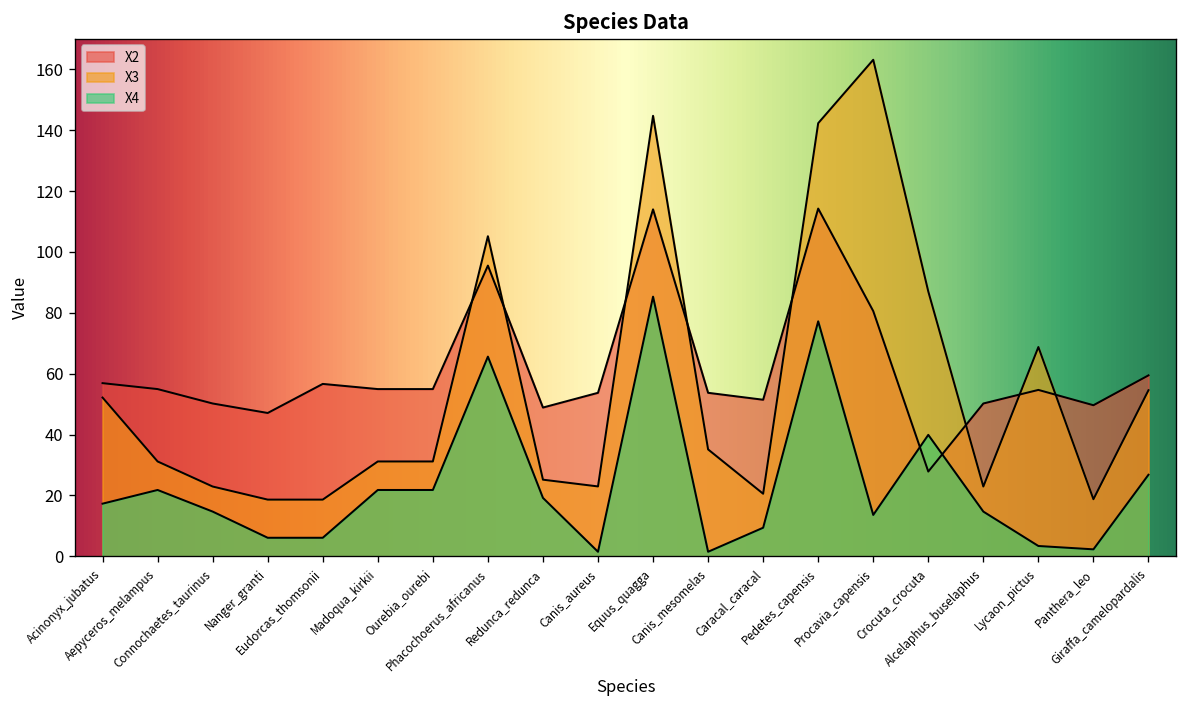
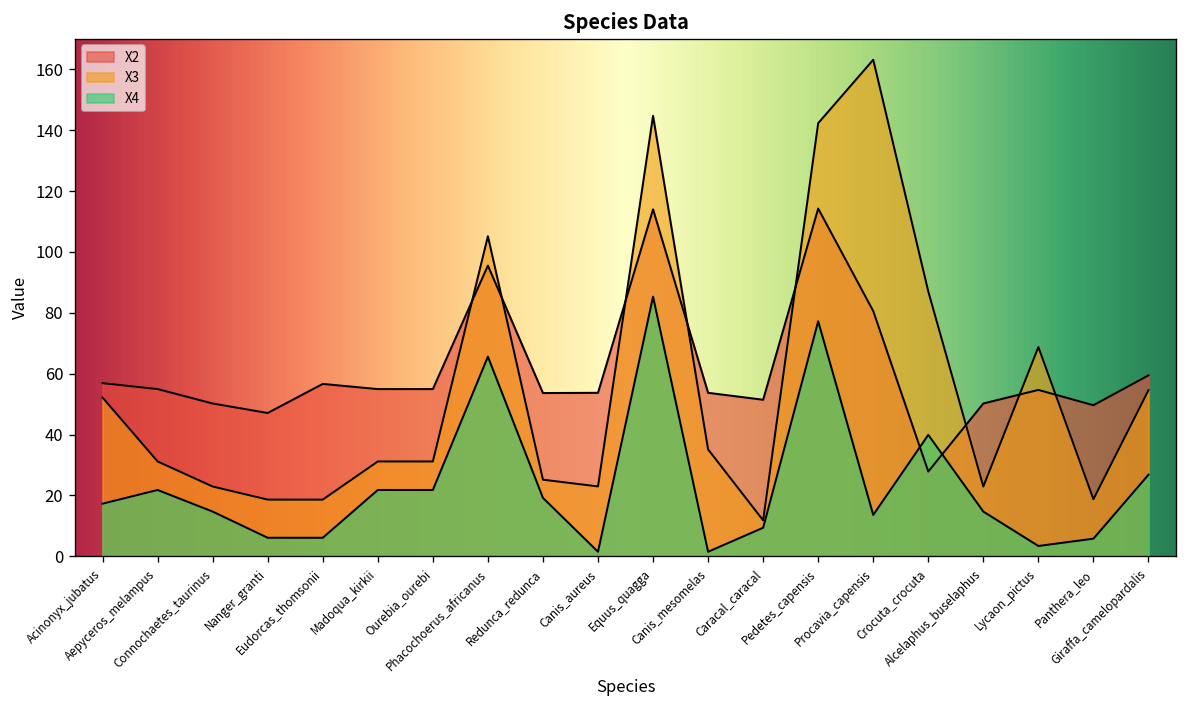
X2, Redunca_redunca: 49 -> 54
X3, Caracal_caracal: 21 -> 12
X4, Panthera_leo: 2 -> 6
